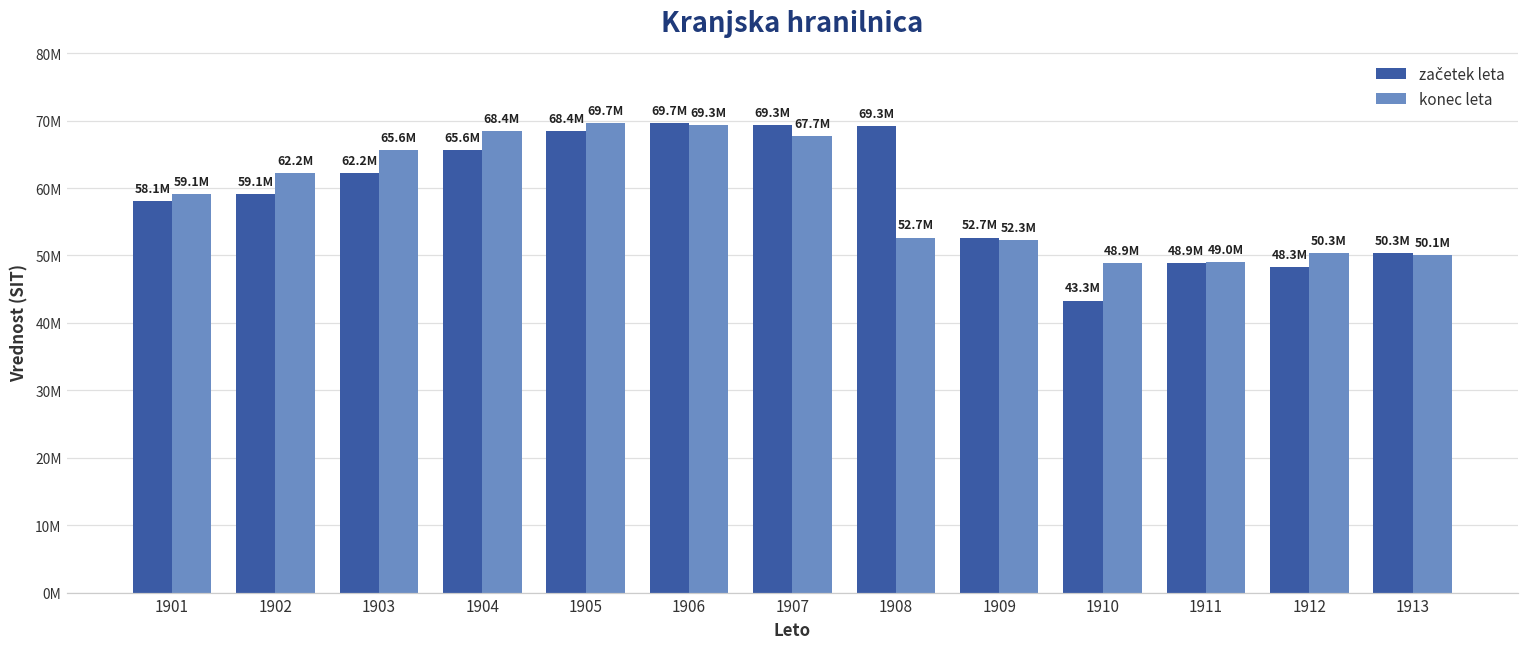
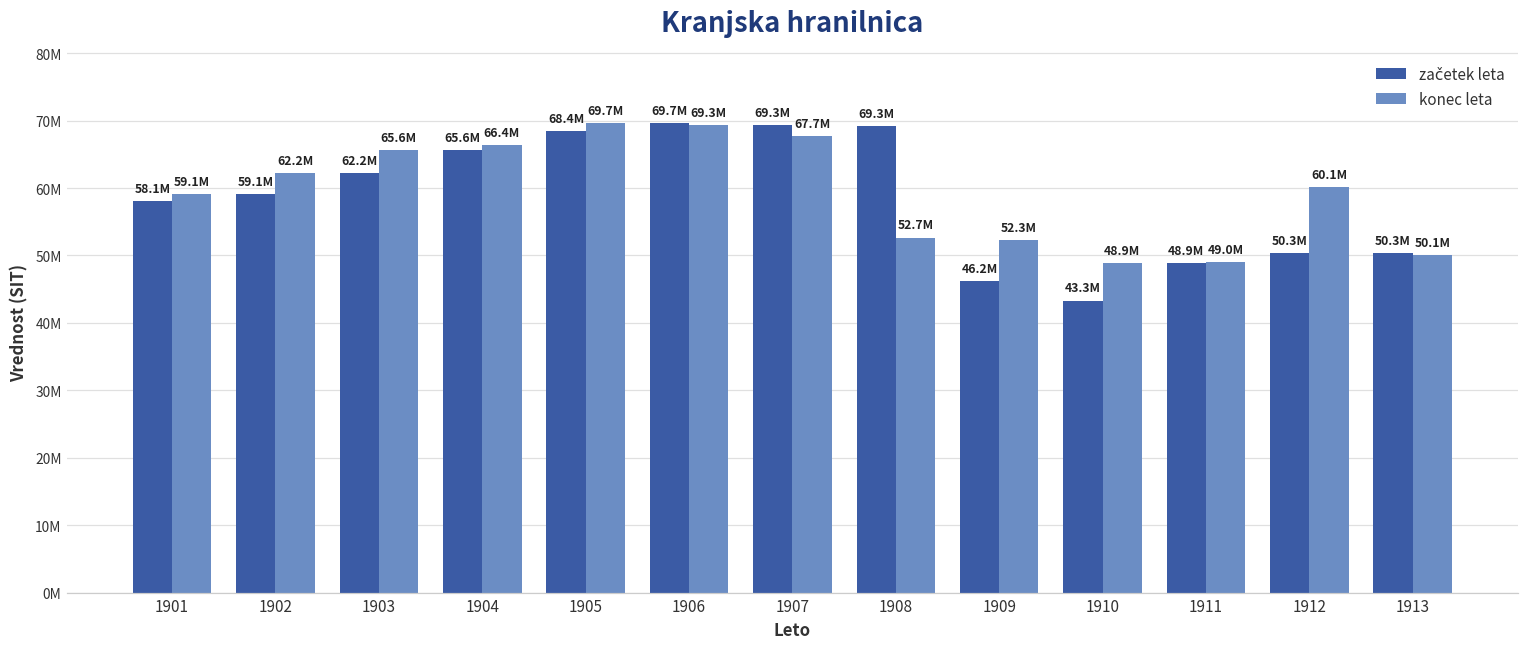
konec leta, 1904: 68.4M -> 66.4M
začetek leta, 1909: 52.7M -> 46.2M
začetek leta, 1912: 48.3M -> 50.3M
konec leta, 1912: 50.3M -> 60.1M
